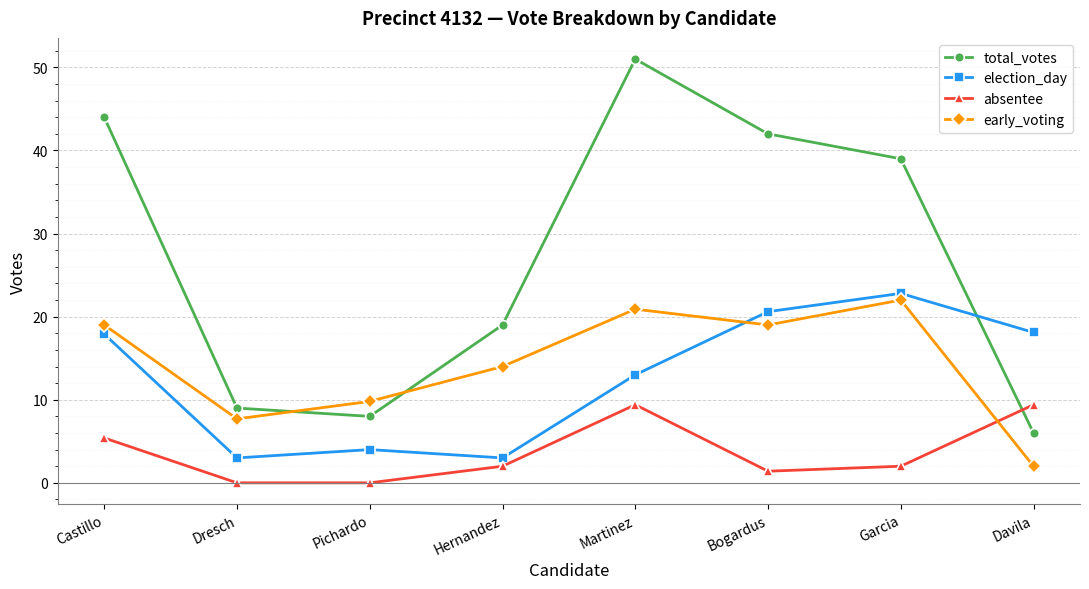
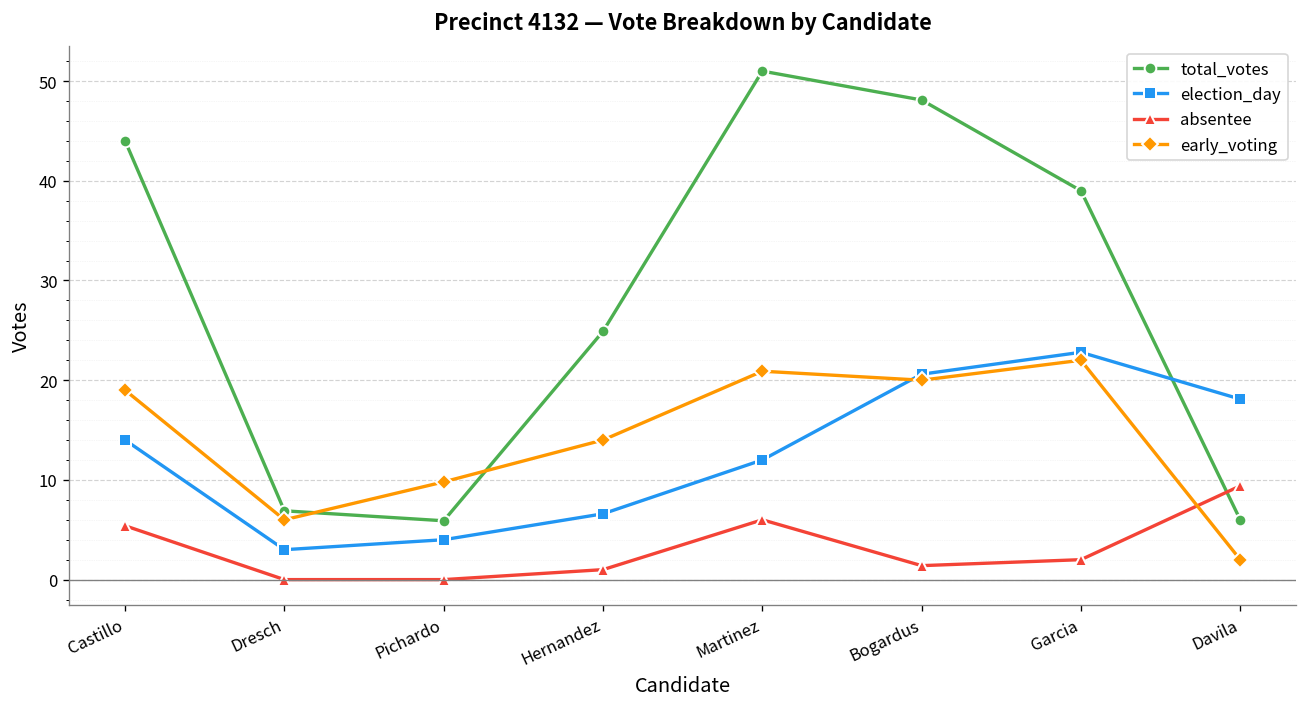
election_day, Castillo: 18 -> 14
total_votes, Dresch: 9 -> 7
early_voting, Dresch: 8 -> 6
total_votes, Pichardo: 8 -> 6
total_votes, Hernandez: 19 -> 25
election_day, Hernandez: 3 -> 7
absentee, Hernandez: 2 -> 1
election_day, Martinez: 13 -> 12
absentee, Martinez: 9 -> 6
total_votes, Bogardus: 42 -> 48
early_voting, Bogardus: 19 -> 20
